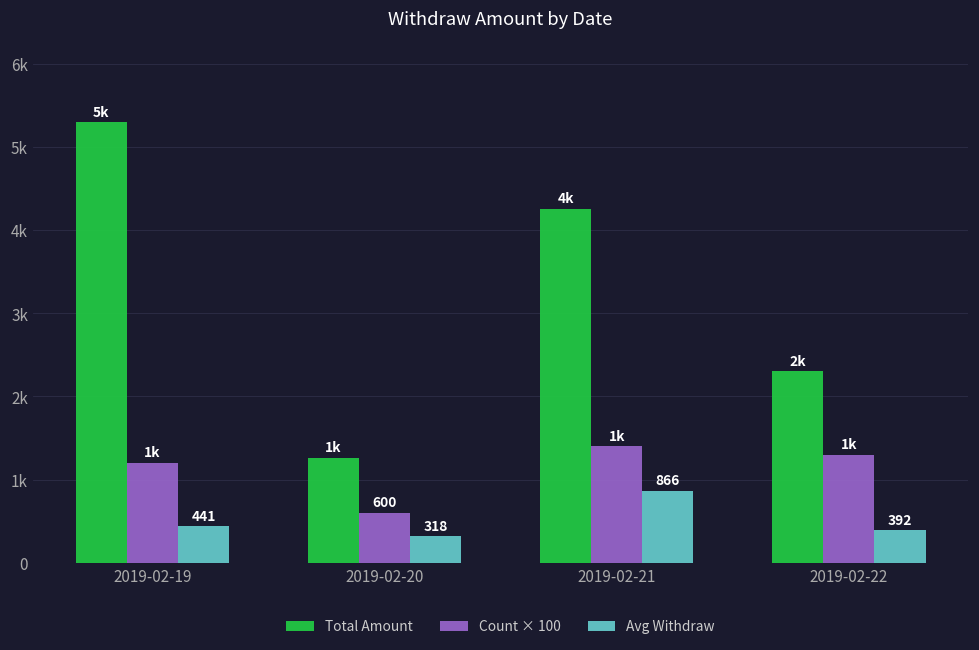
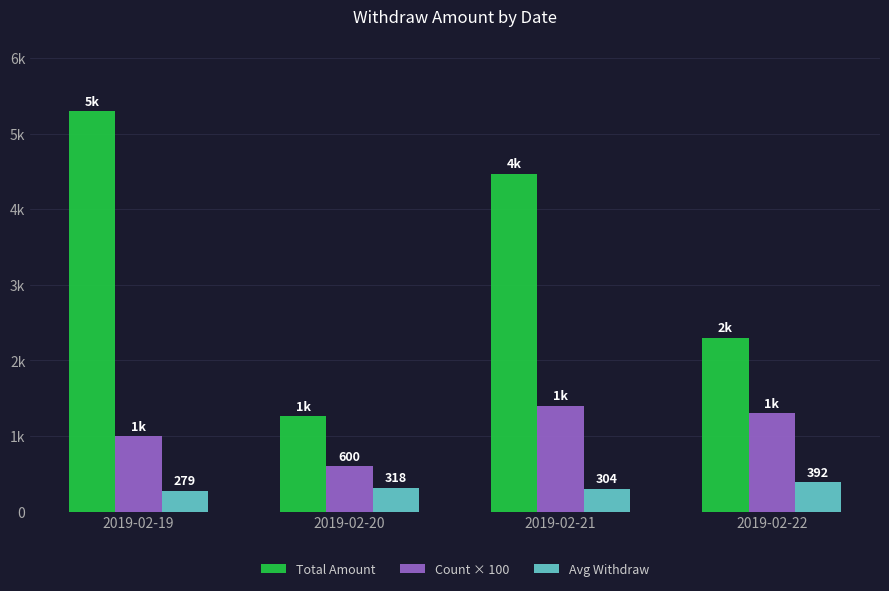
Count × 100, 2019-02-19: 1200 -> 1000
Avg Withdraw, 2019-02-19: 441 -> 279
Total Amount, 2019-02-21: 4300 -> 4500
Avg Withdraw, 2019-02-21: 866 -> 304
